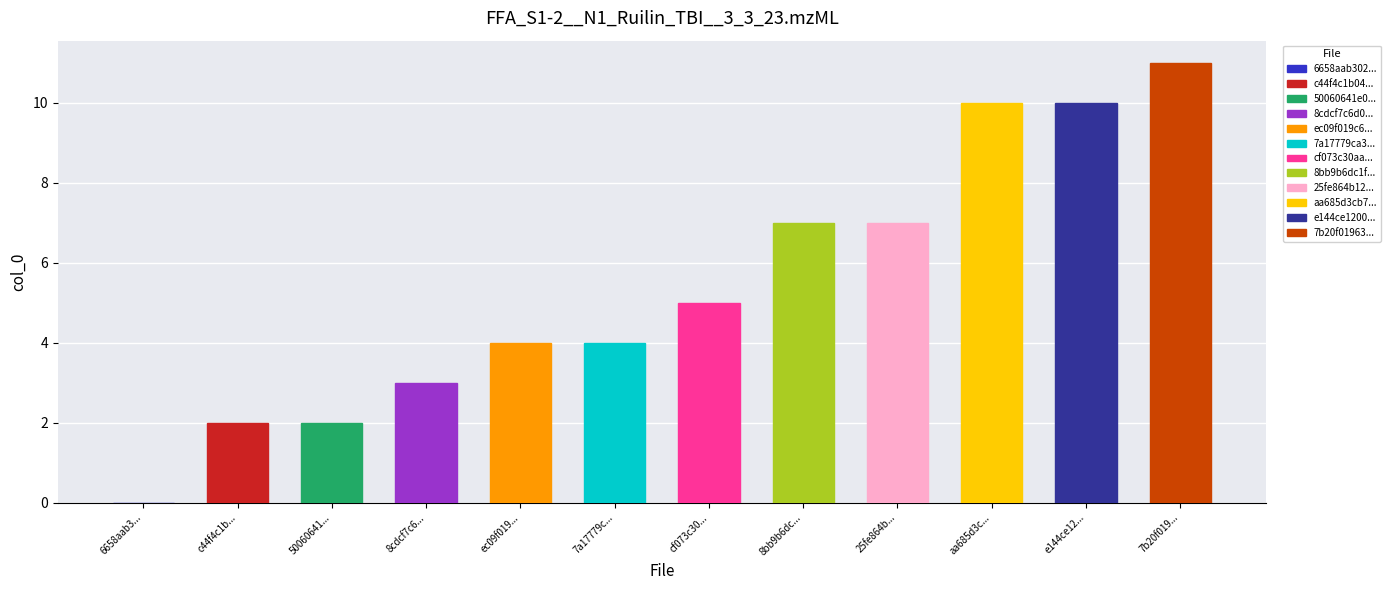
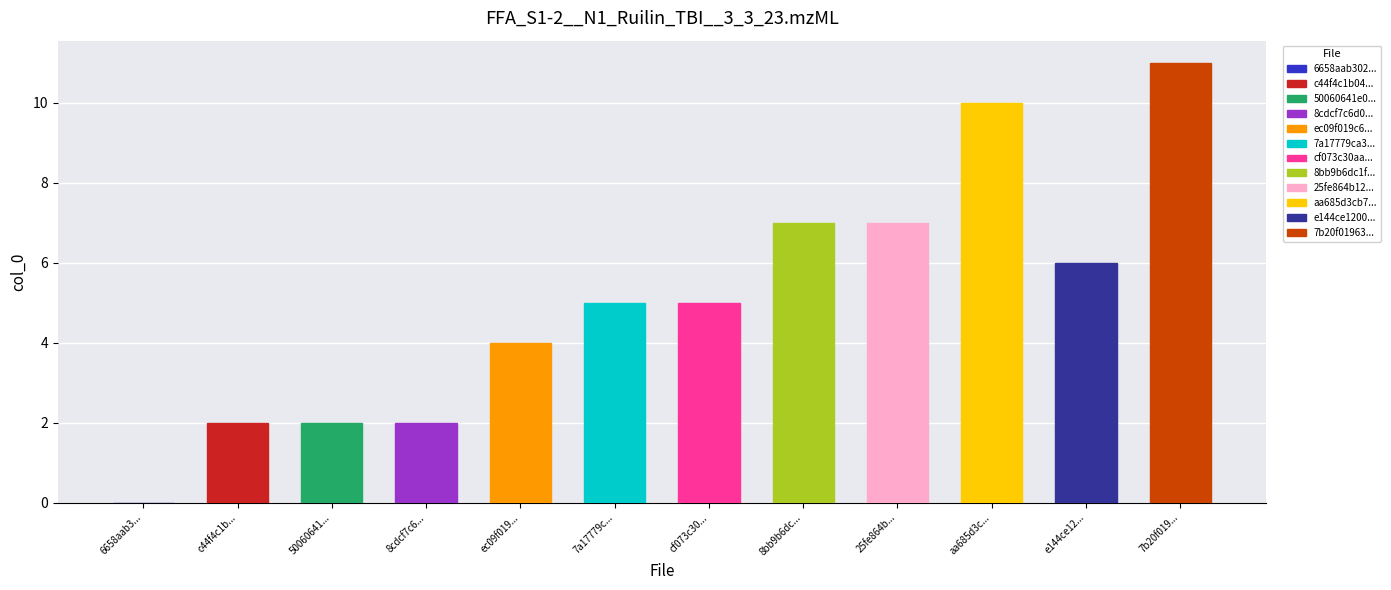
8cdcf7c6...: 3 -> 2
7a17779c...: 4 -> 5
e144ce12...: 10 -> 6
